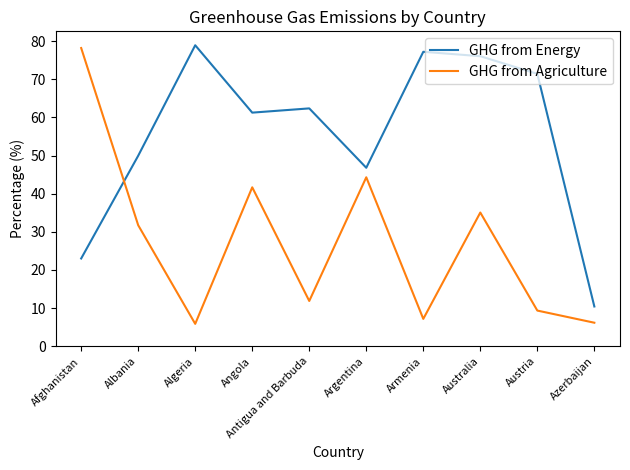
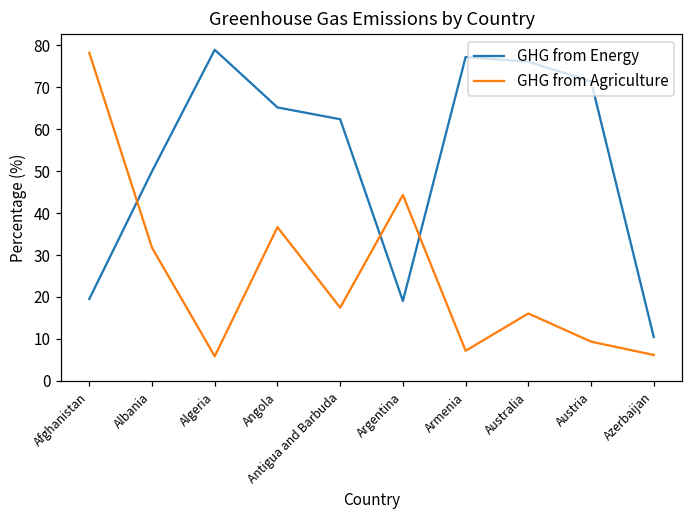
GHG from Energy, Afghanistan: 23 -> 20
GHG from Energy, Angola: 61 -> 65
GHG from Agriculture, Angola: 42 -> 37
GHG from Agriculture, Antigua and Barbuda: 12 -> 17
GHG from Energy, Argentina: 47 -> 19
GHG from Agriculture, Australia: 35 -> 16
